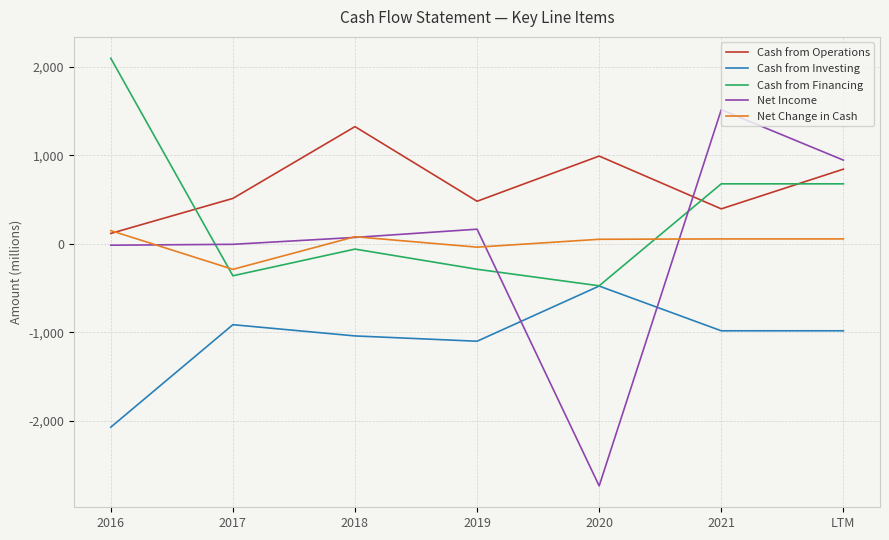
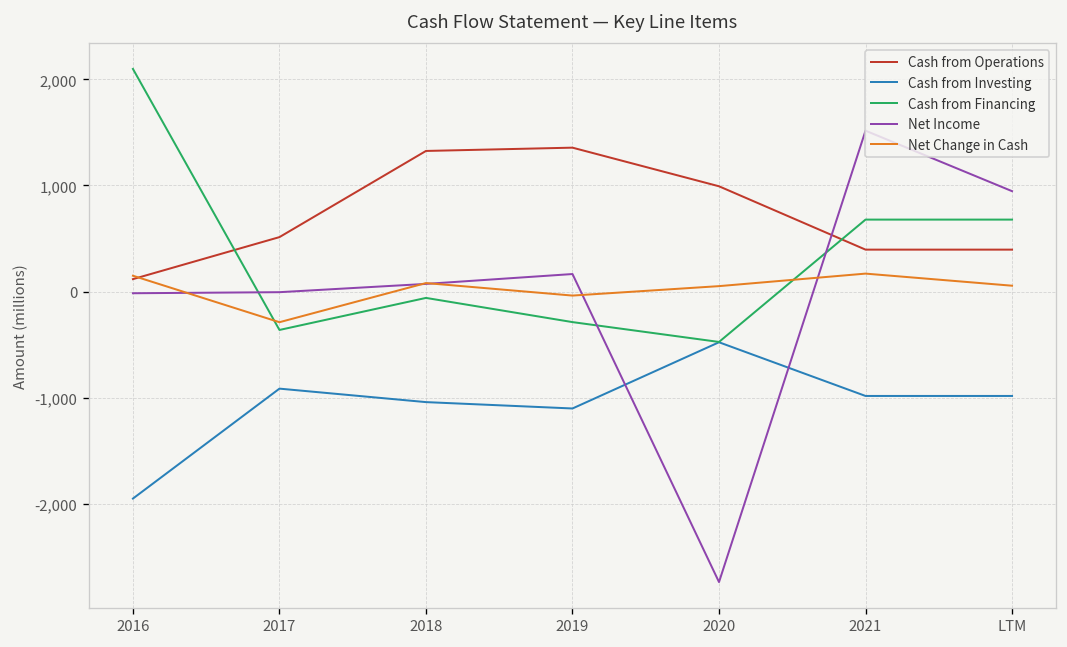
Cash from Investing, 2016: -2,100 -> -2,000
Cash from Operations, 2019: 500 -> 1,400
Net Change in Cash, 2021: 100 -> 200
Cash from Operations, LTM: 800 -> 400
